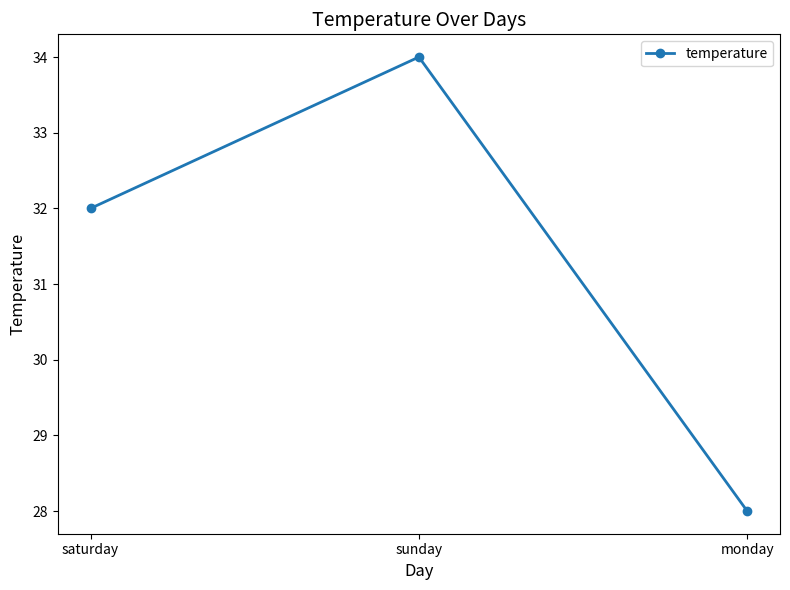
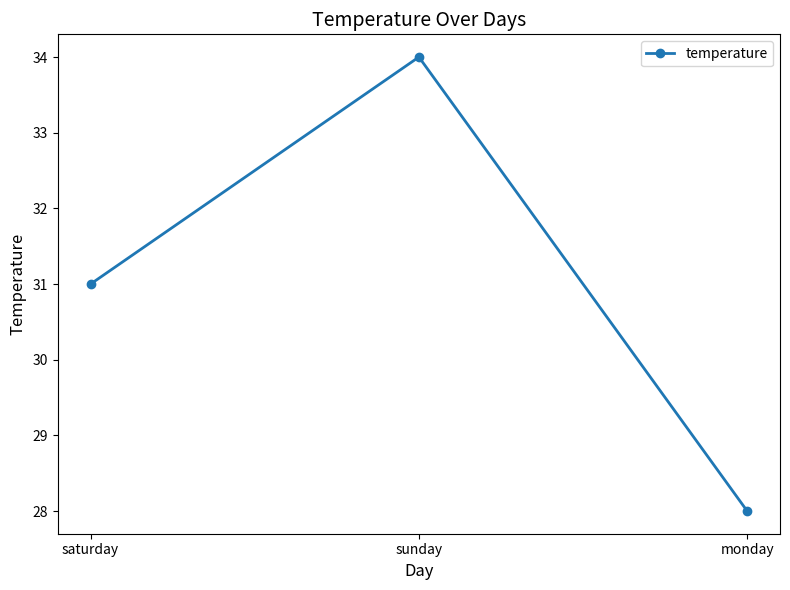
saturday: 32 -> 31
